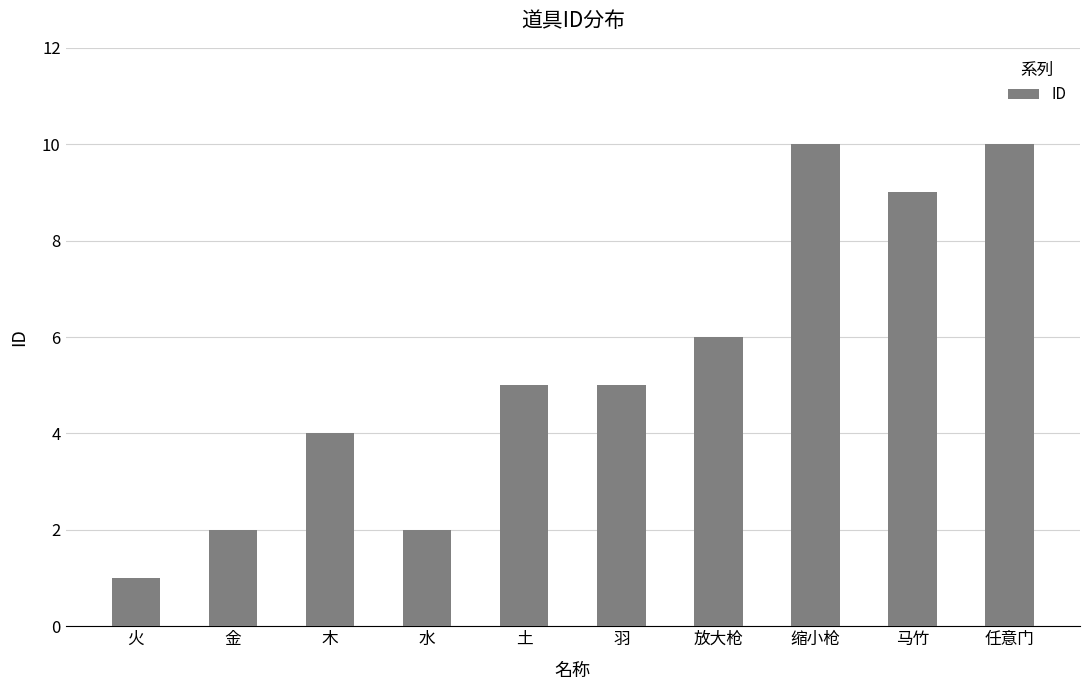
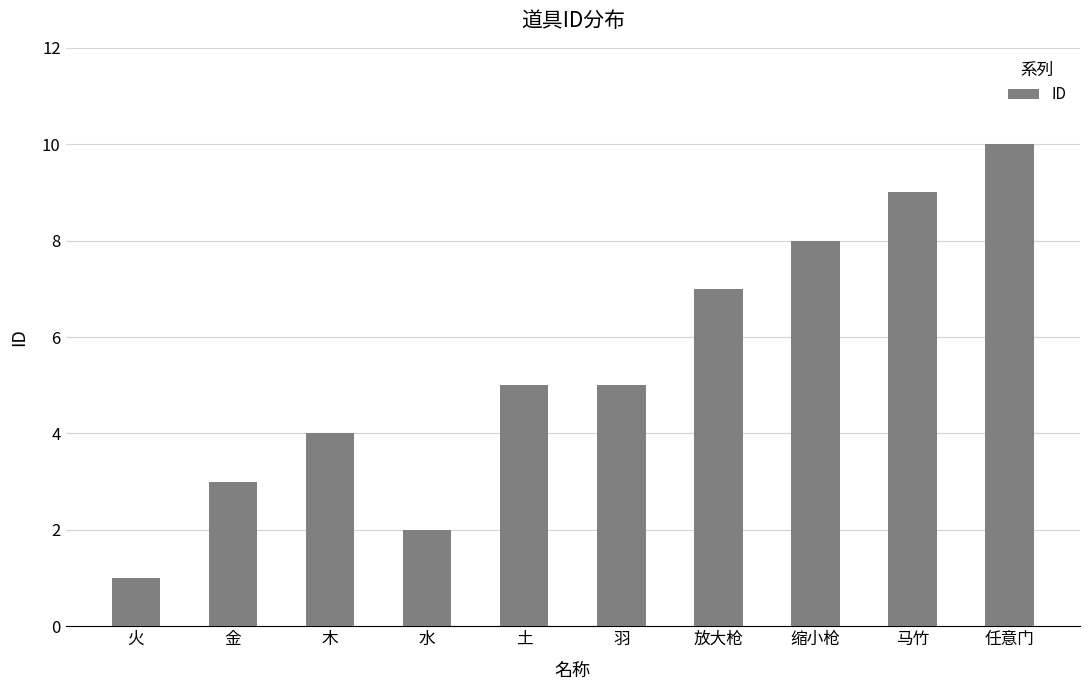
金: 2 -> 3
放大枪: 6 -> 7
缩小枪: 10 -> 8
